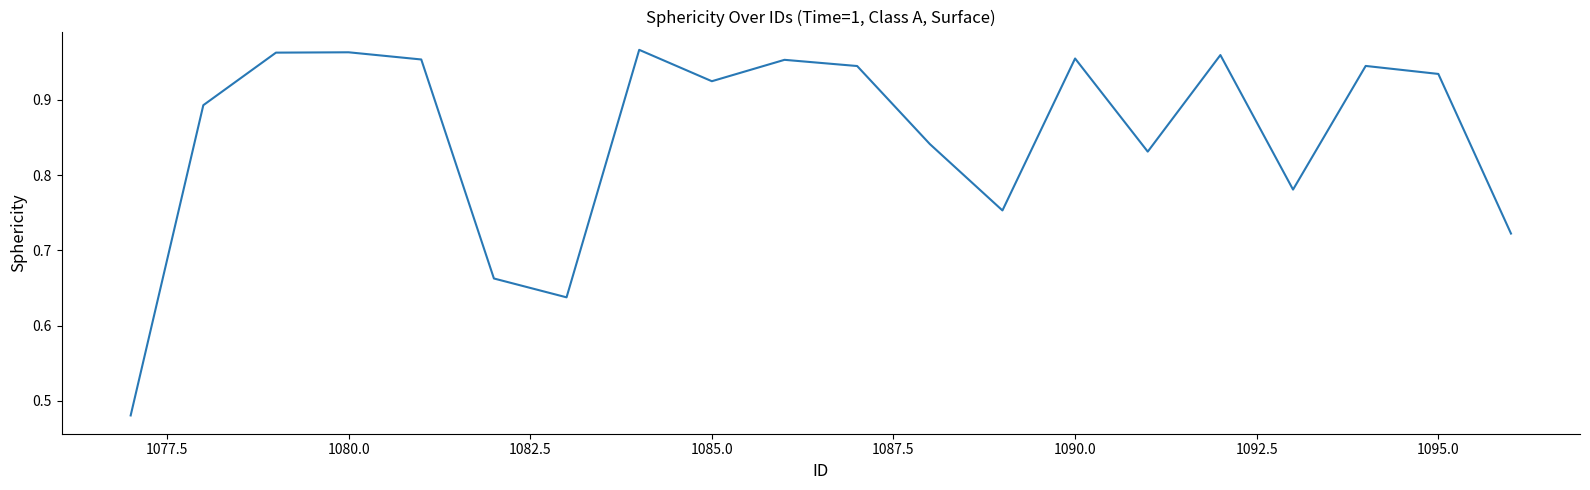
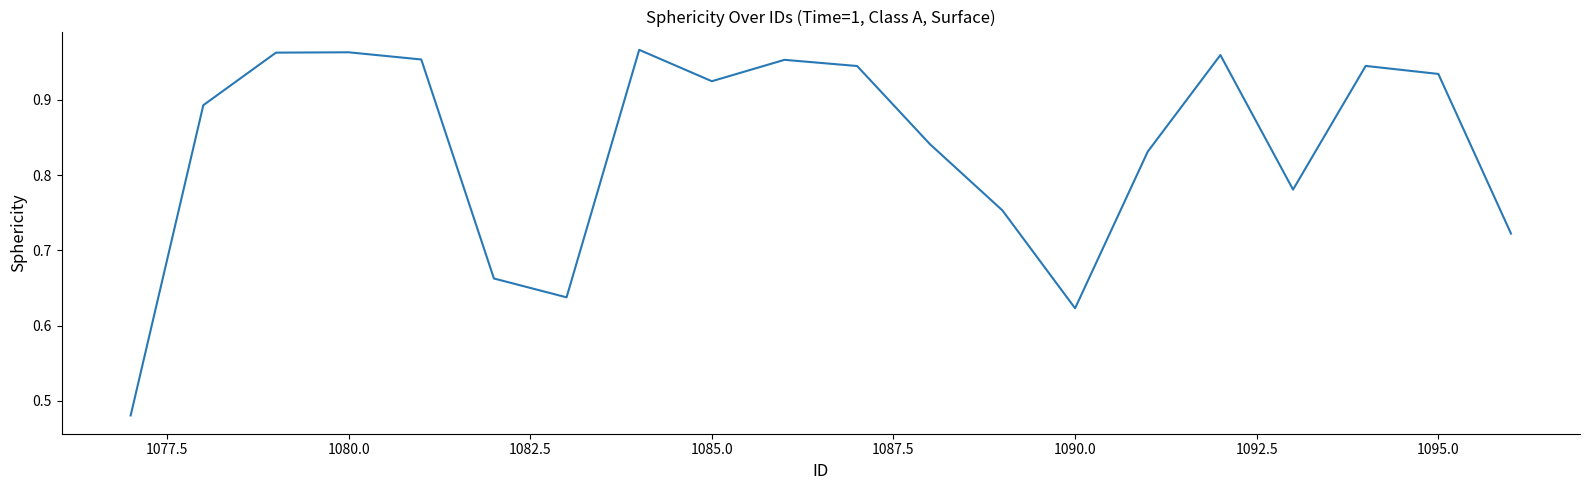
1090.0: 0.95 -> 0.62
